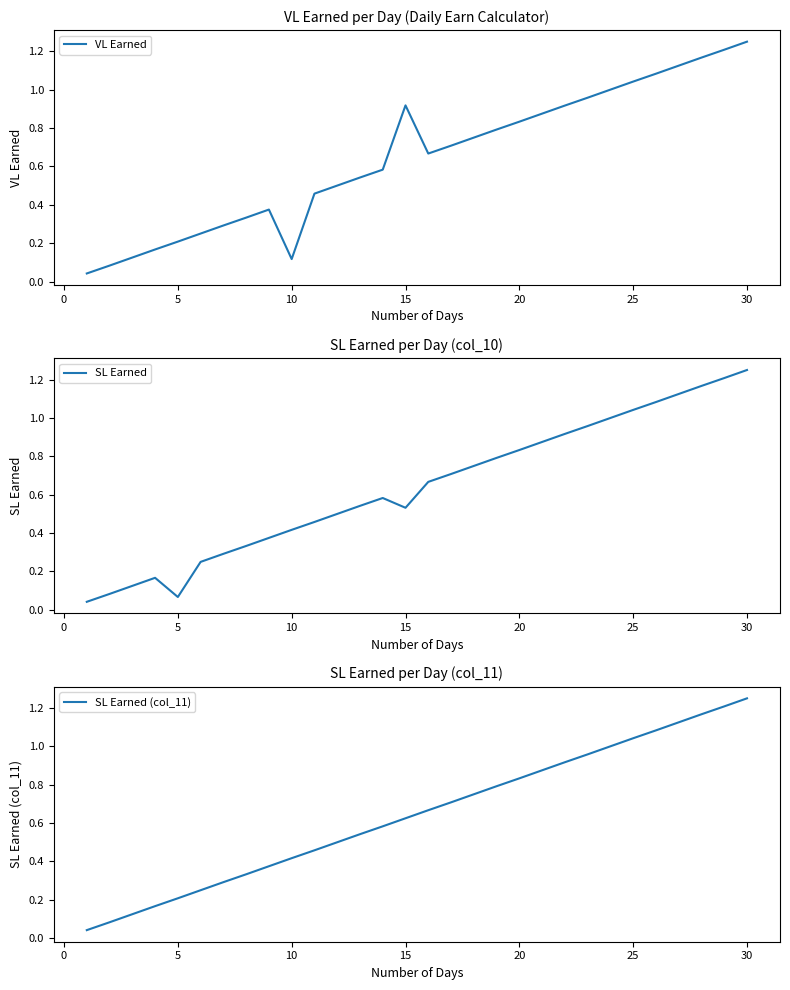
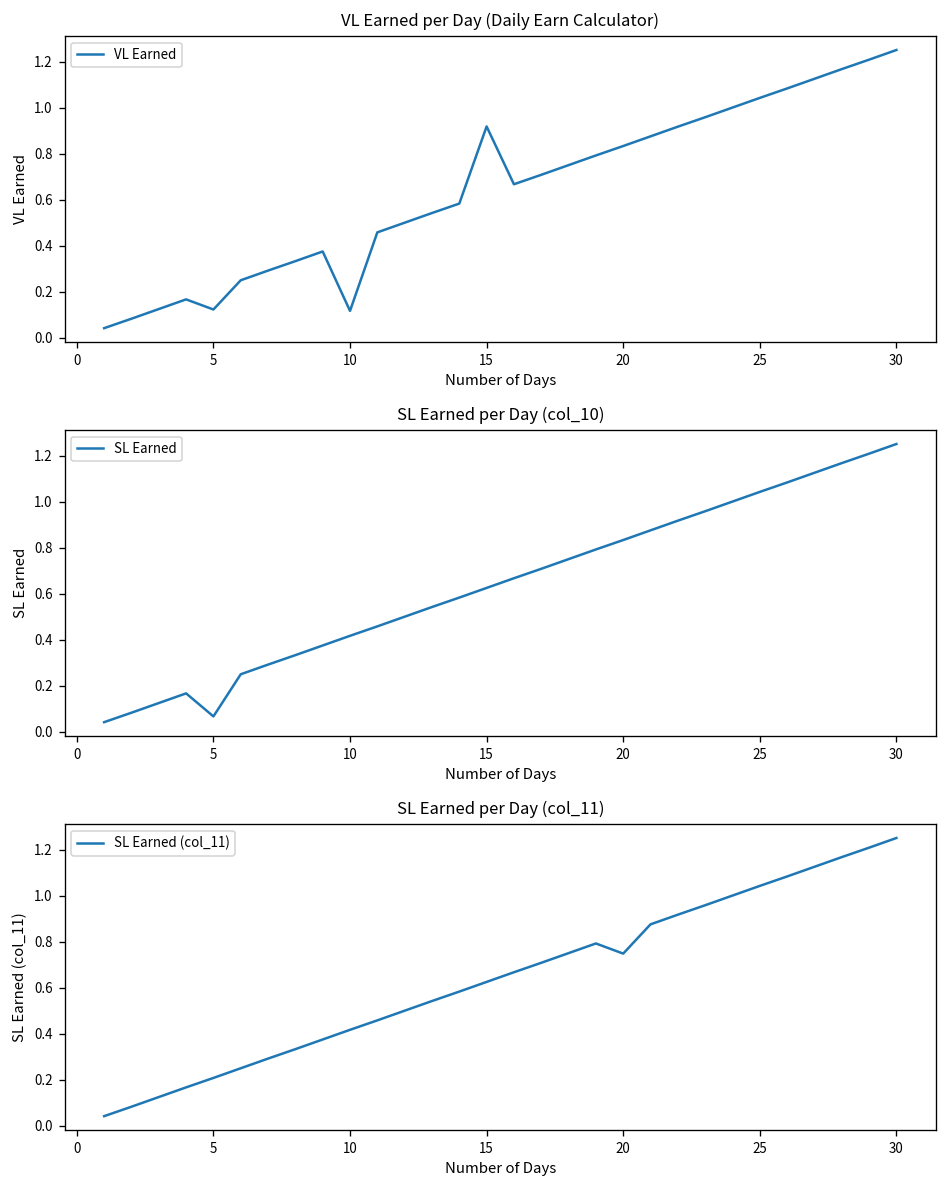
VL Earned per Day (Daily Earn Calculator), 5: 0.21 -> 0.12
SL Earned per Day (col_10), 15: 0.53 -> 0.63
SL Earned per Day (col_11), 20: 0.83 -> 0.75
